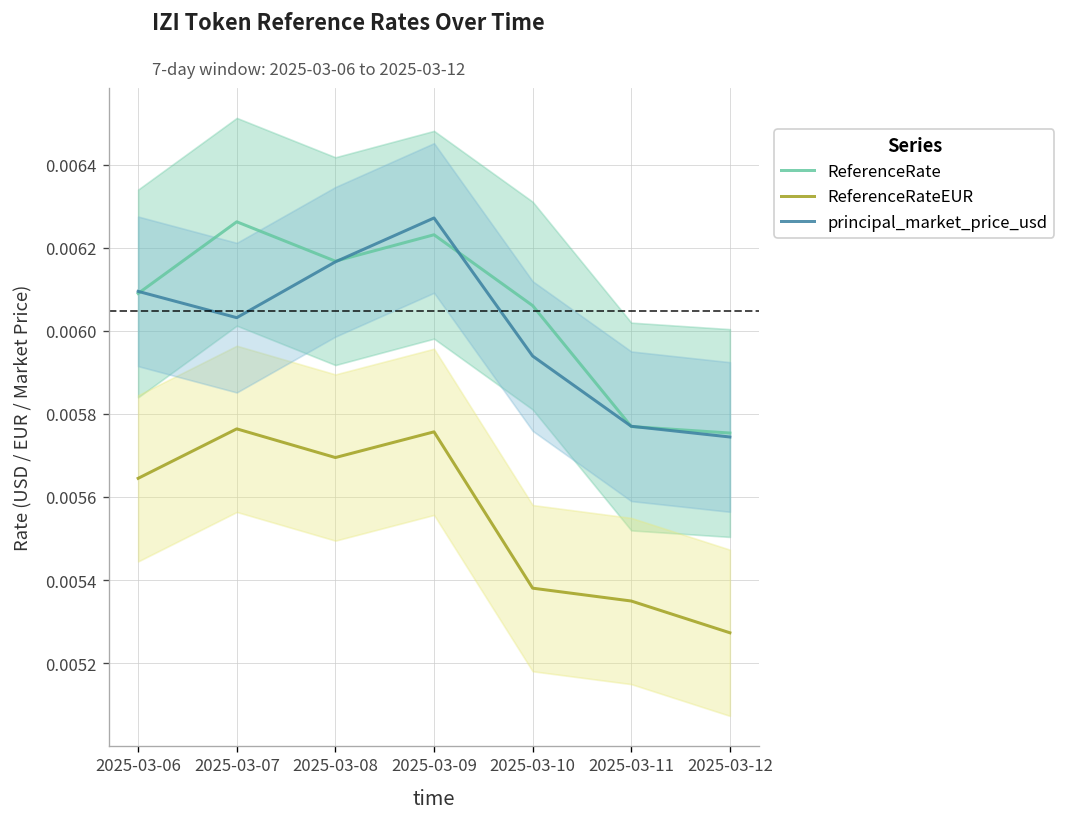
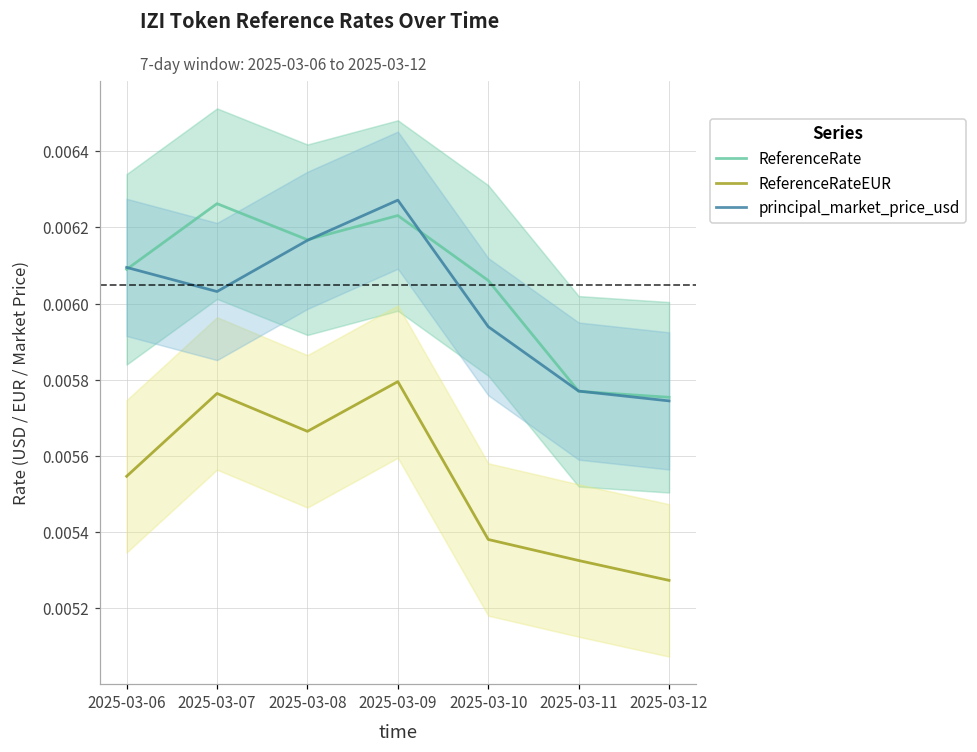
ReferenceRateEUR, 2025-03-06: 0.00565 -> 0.00555
ReferenceRateEUR, 2025-03-08: 0.00570 -> 0.00566
ReferenceRateEUR, 2025-03-09: 0.00576 -> 0.00580
ReferenceRateEUR, 2025-03-11: 0.00535 -> 0.00533
